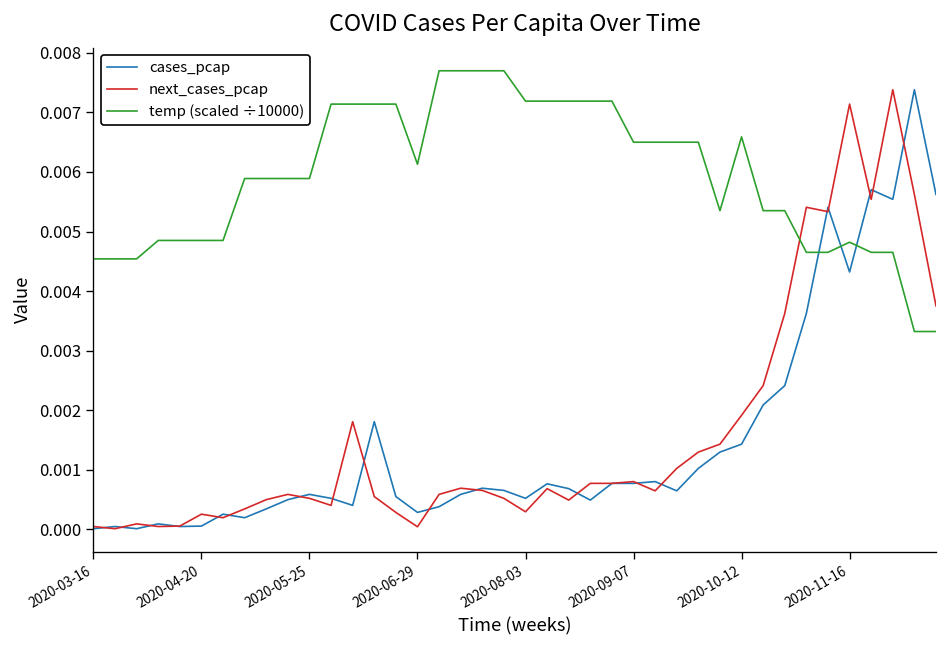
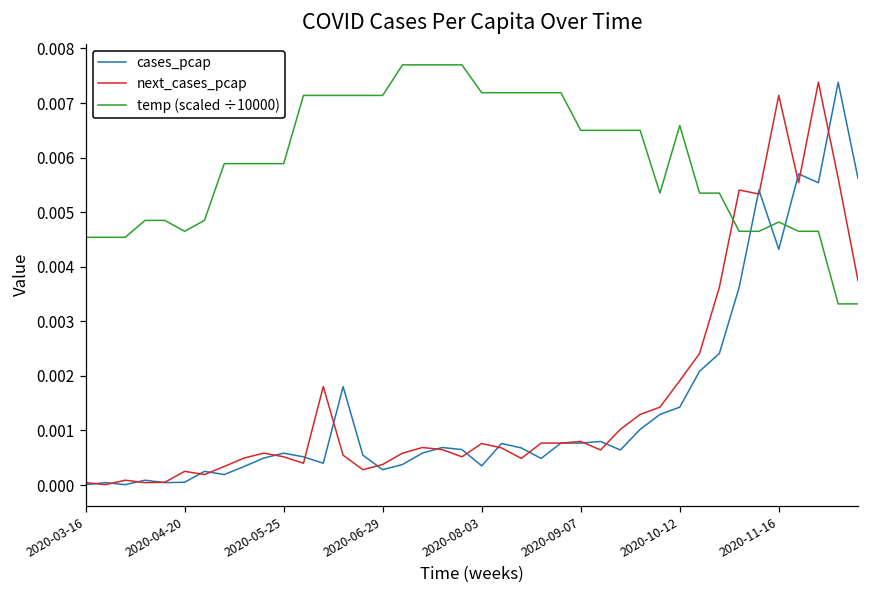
temp (scaled ÷10000), 2020-04-20: 0.0049 -> 0.0047
next_cases_pcap, 2020-06-29: 0.0000 -> 0.0004
temp (scaled ÷10000), 2020-06-29: 0.0061 -> 0.0071
cases_pcap, 2020-08-03: 0.0005 -> 0.0004
next_cases_pcap, 2020-08-03: 0.0003 -> 0.0008
